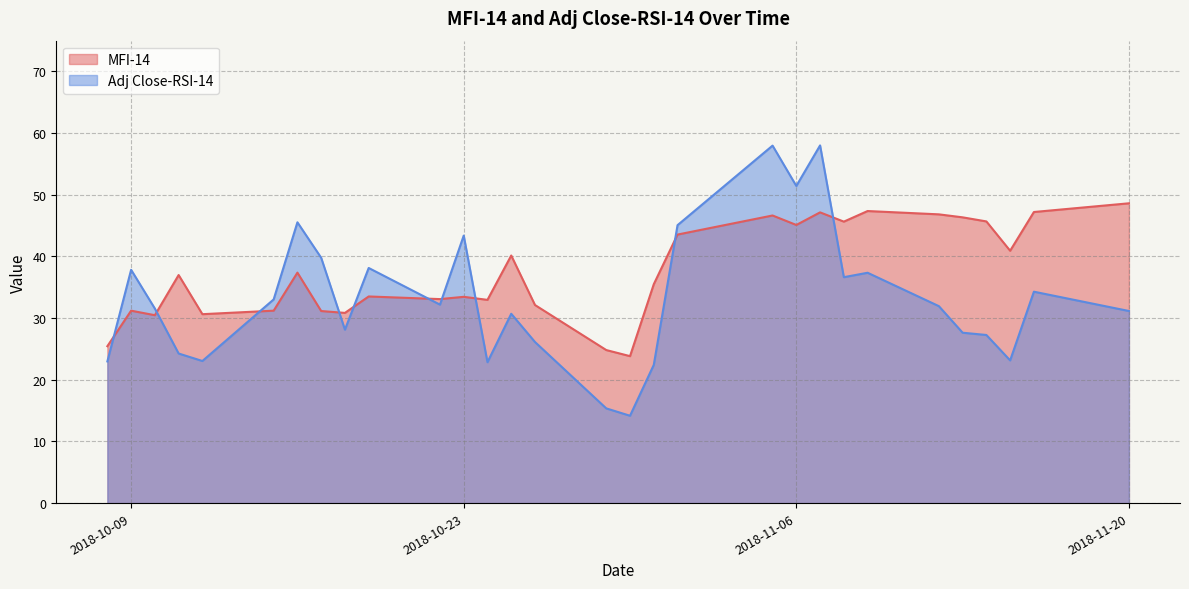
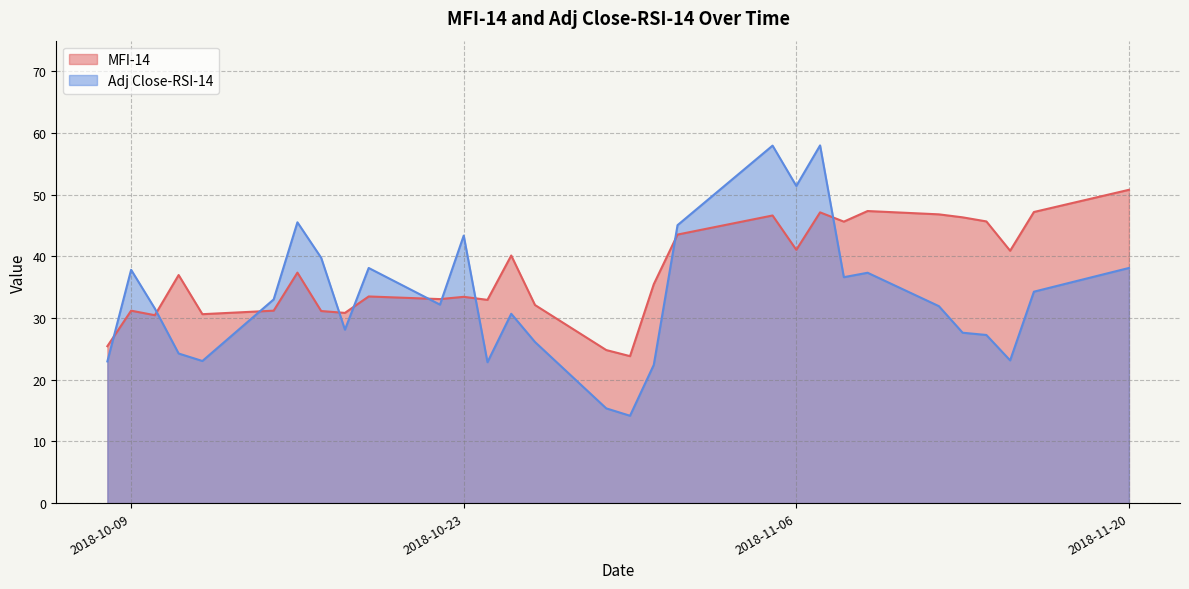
MFI-14, 2018-11-06: 45 -> 41
MFI-14, 2018-11-20: 49 -> 51
Adj Close-RSI-14, 2018-11-20: 31 -> 38
